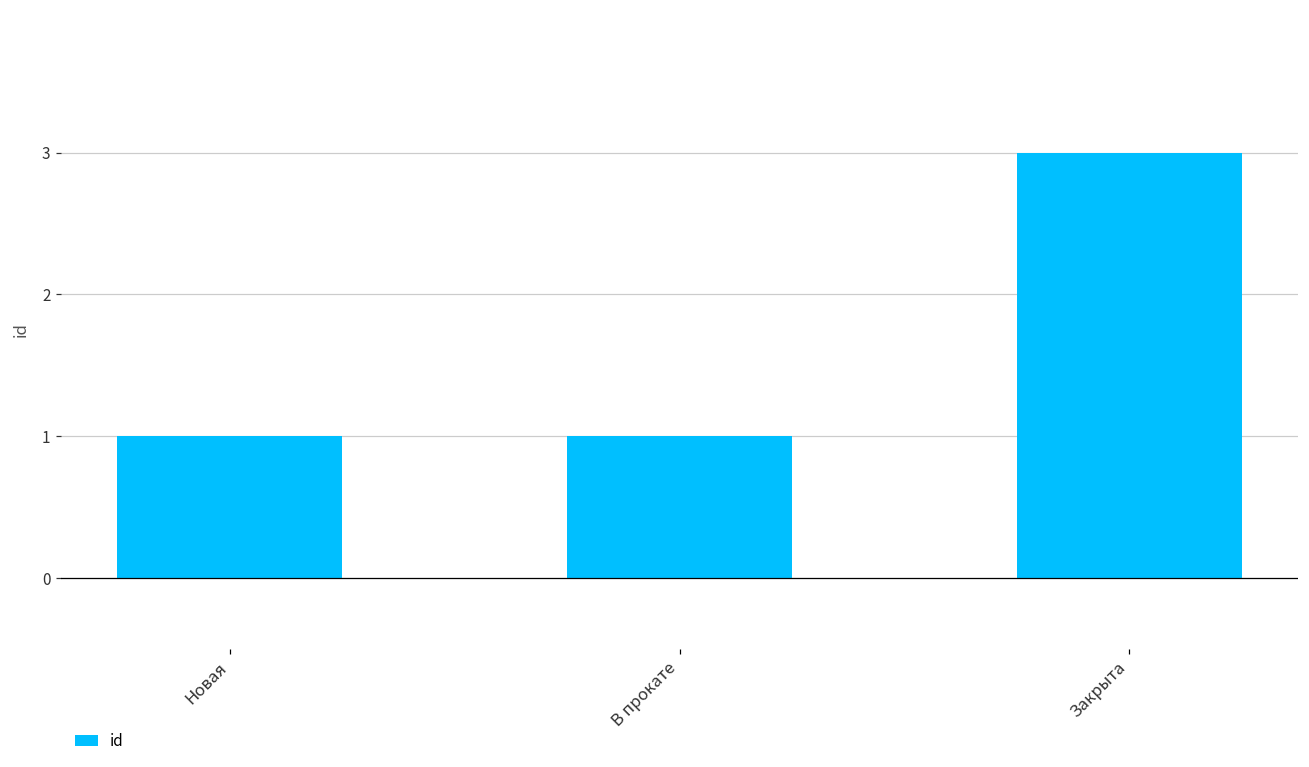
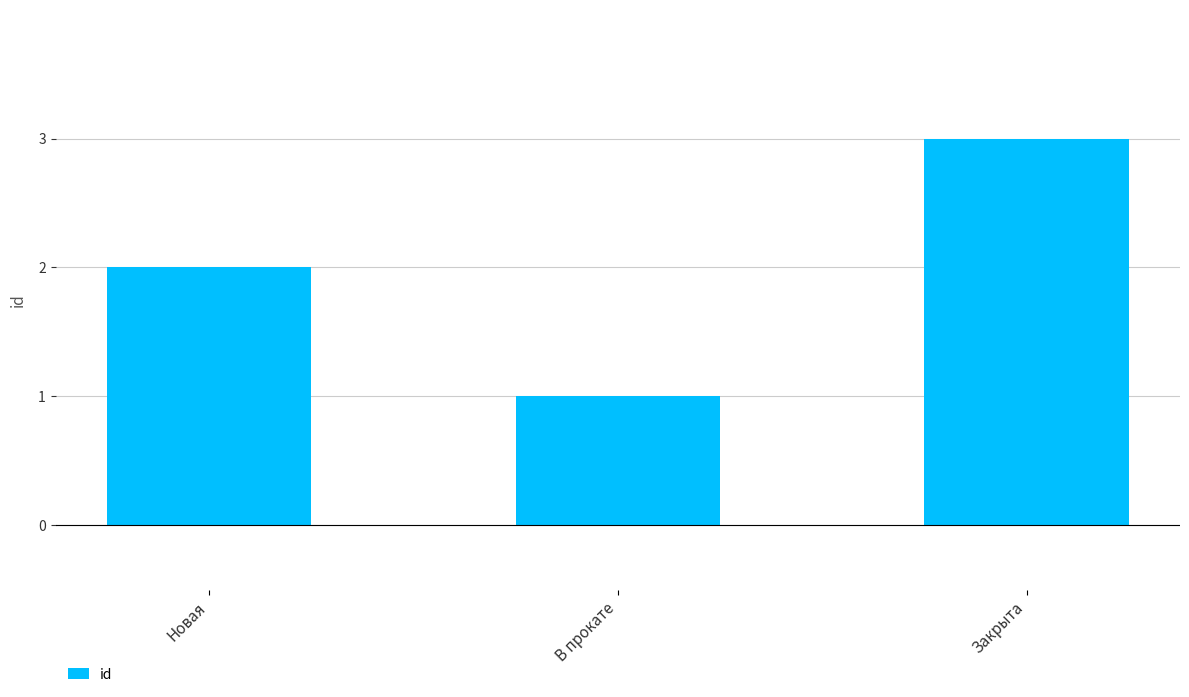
Новая: 1 -> 2
